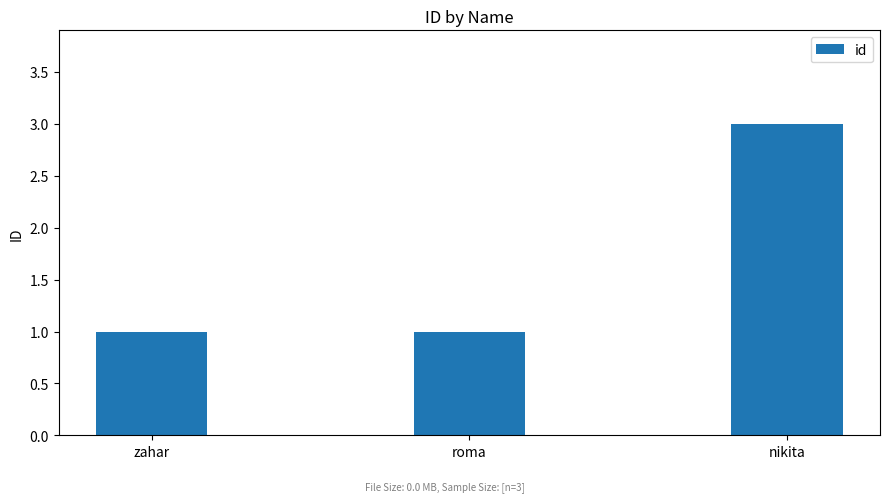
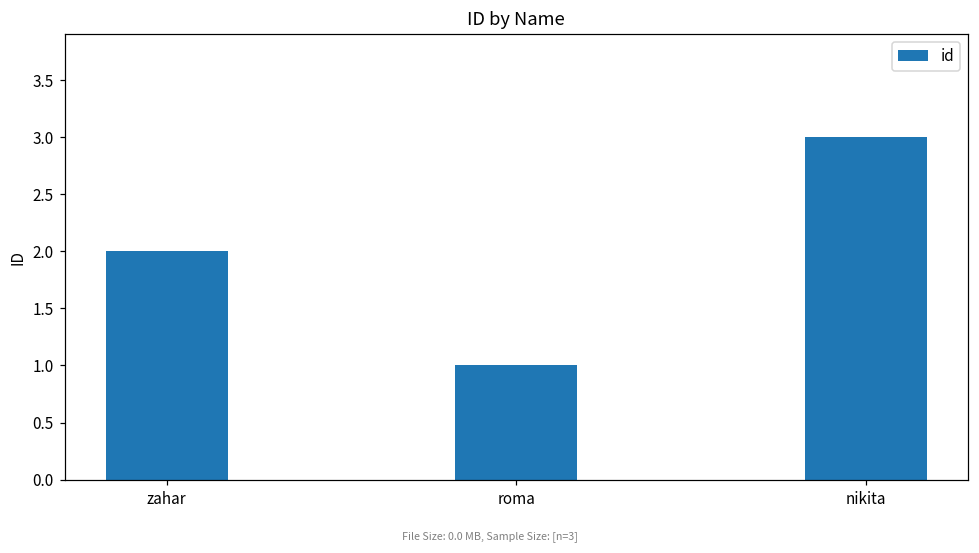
zahar: 1 -> 2
